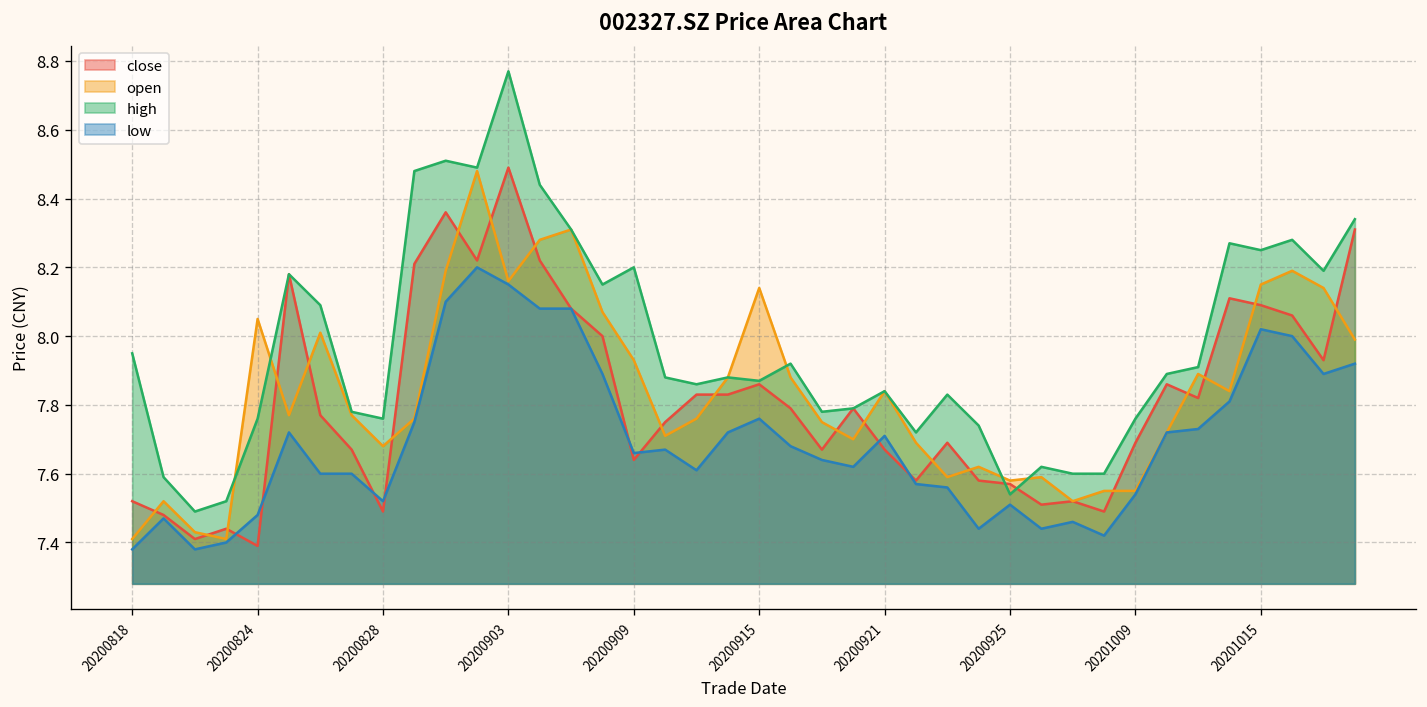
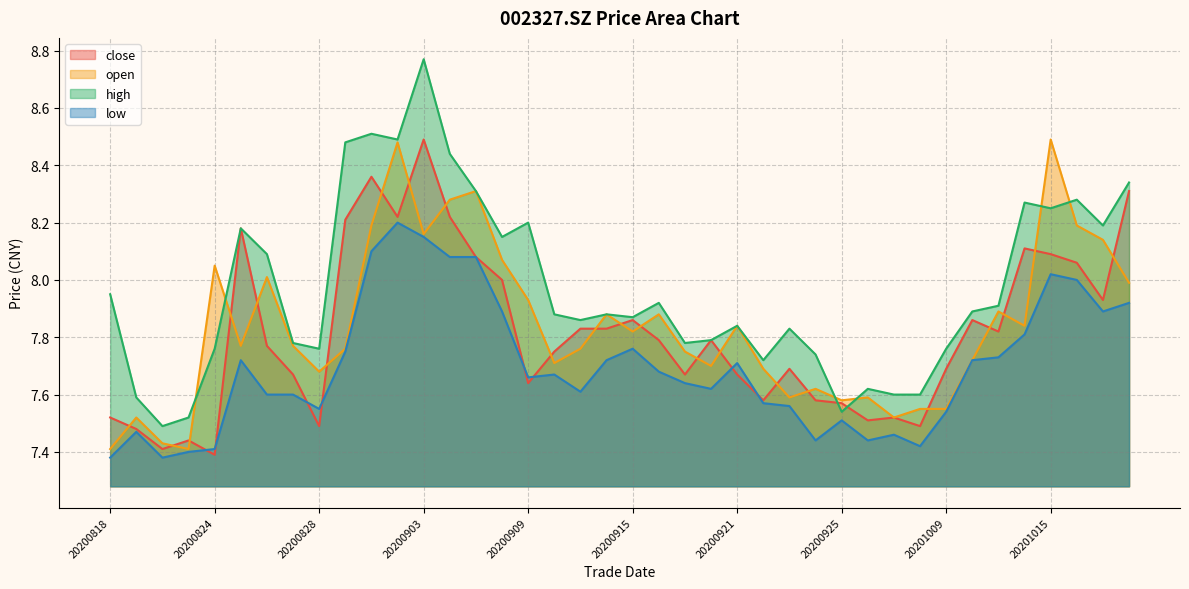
low, 20200824: 7.48 -> 7.41
low, 20200828: 7.52 -> 7.55
open, 20200915: 8.14 -> 7.82
open, 20201015: 8.15 -> 8.49
